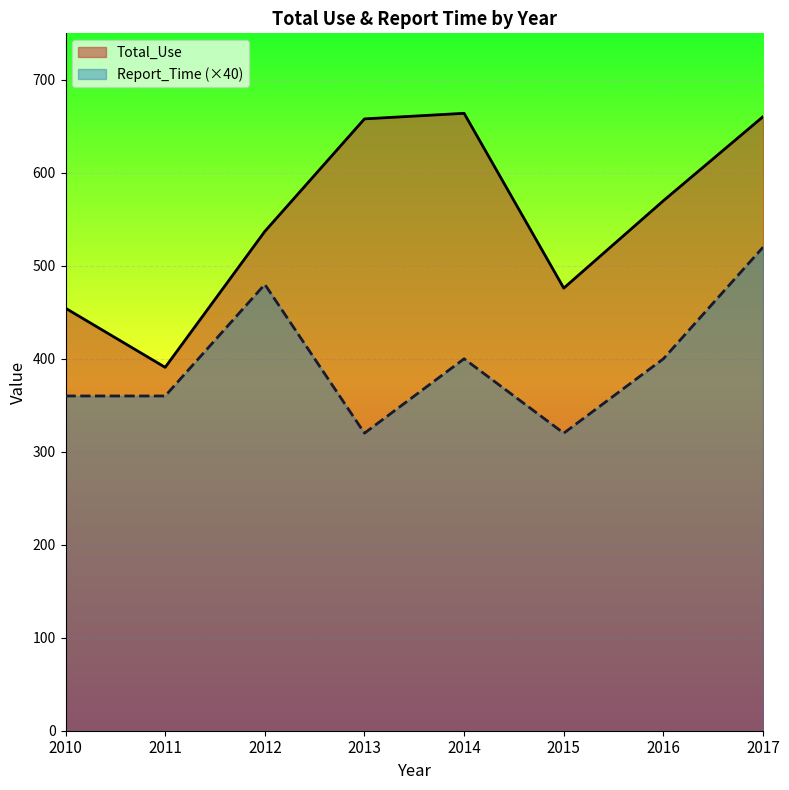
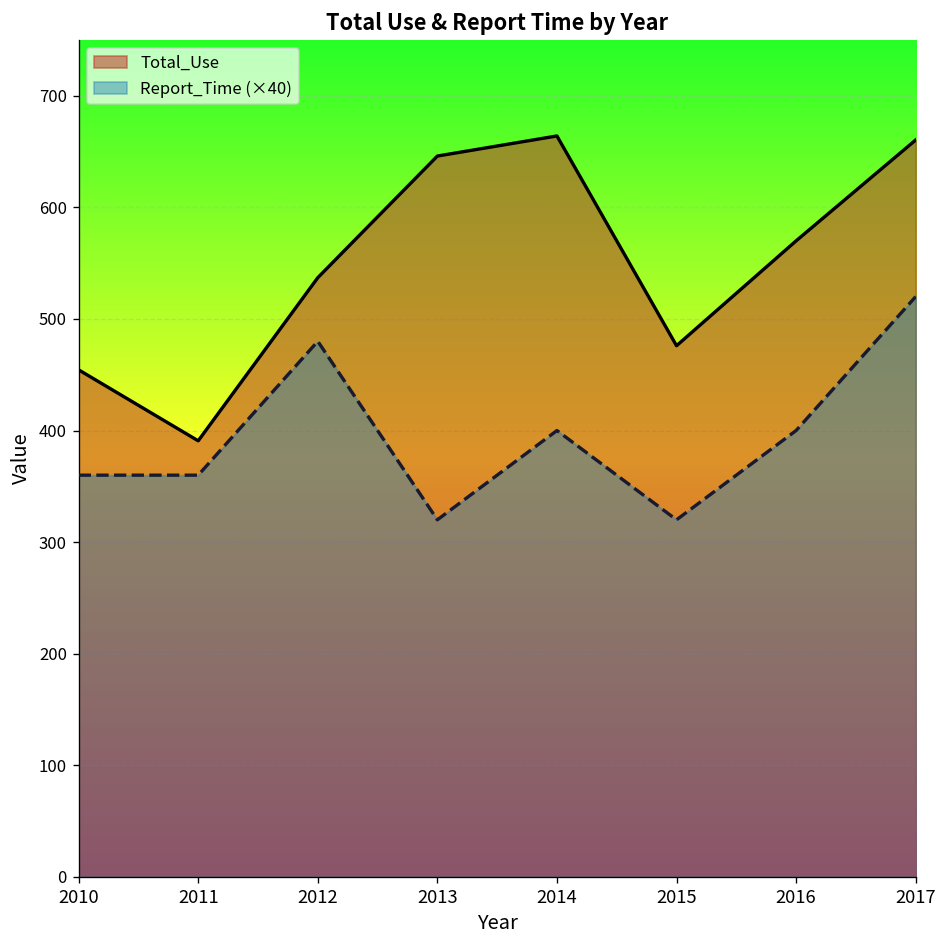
Total_Use, 2013: 660 -> 650
